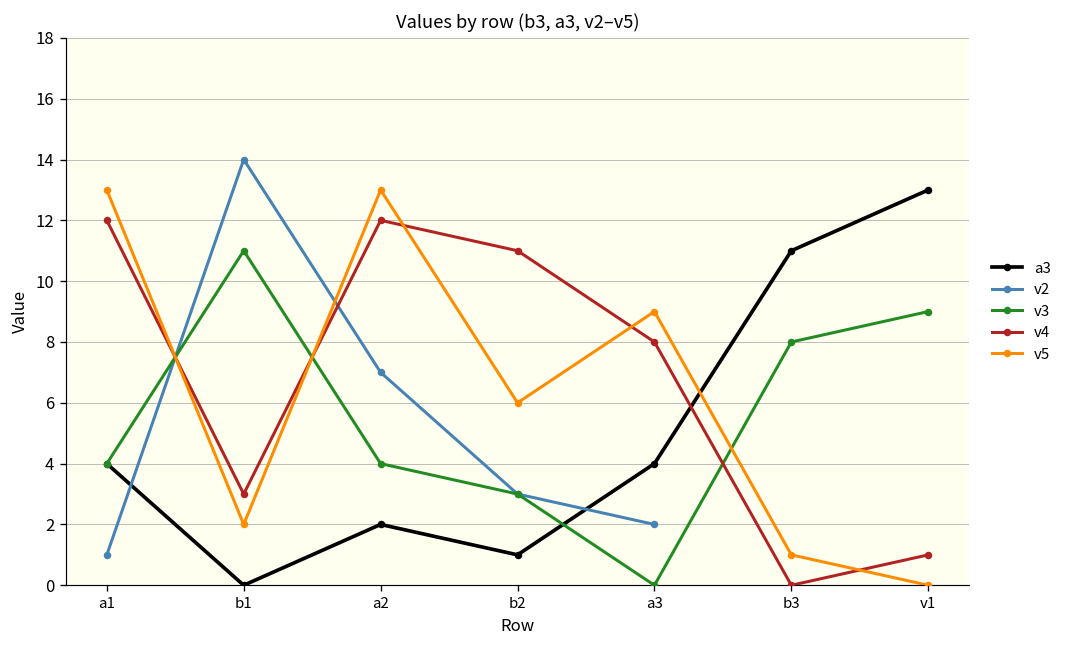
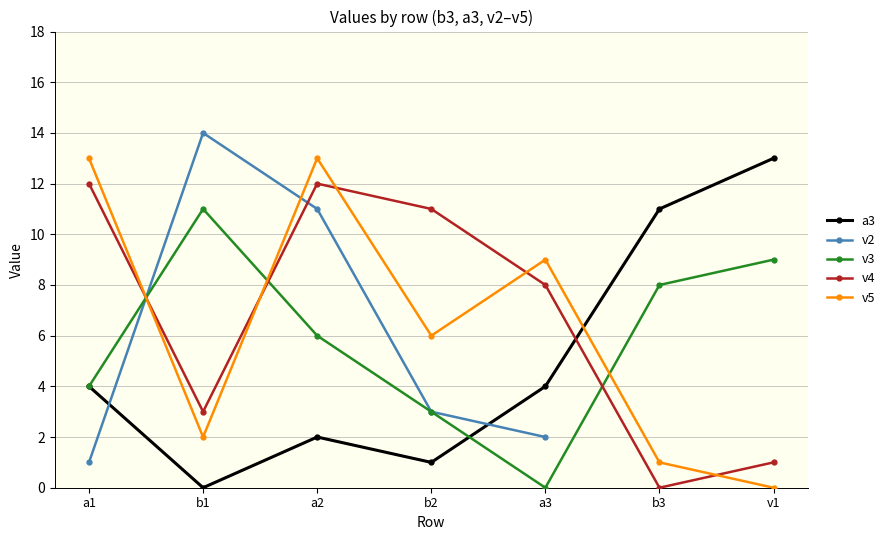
v2, a2: 7 -> 11
v3, a2: 4 -> 6
